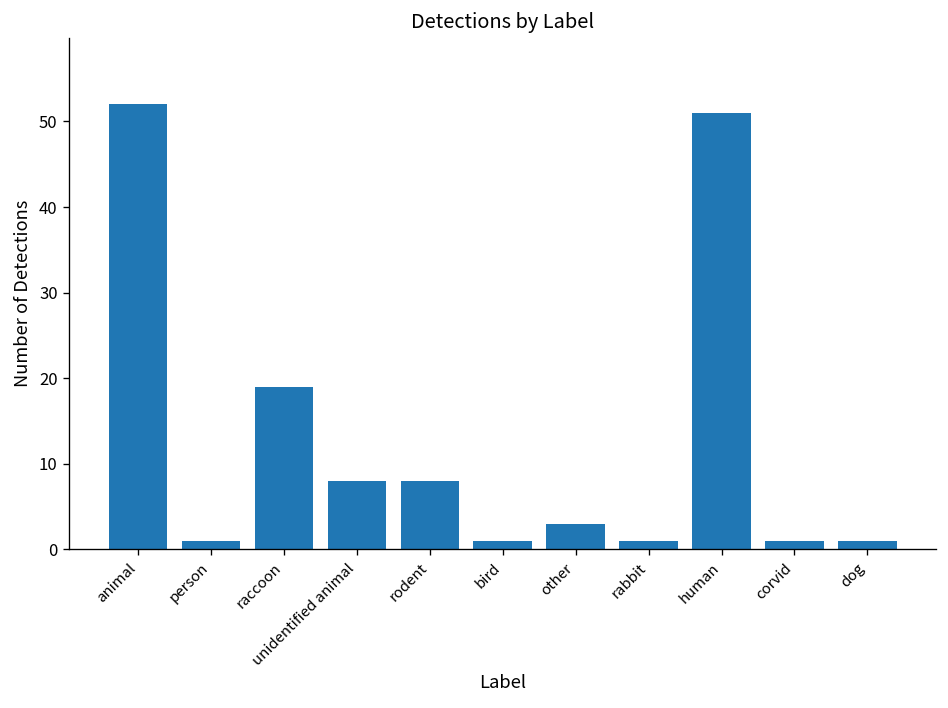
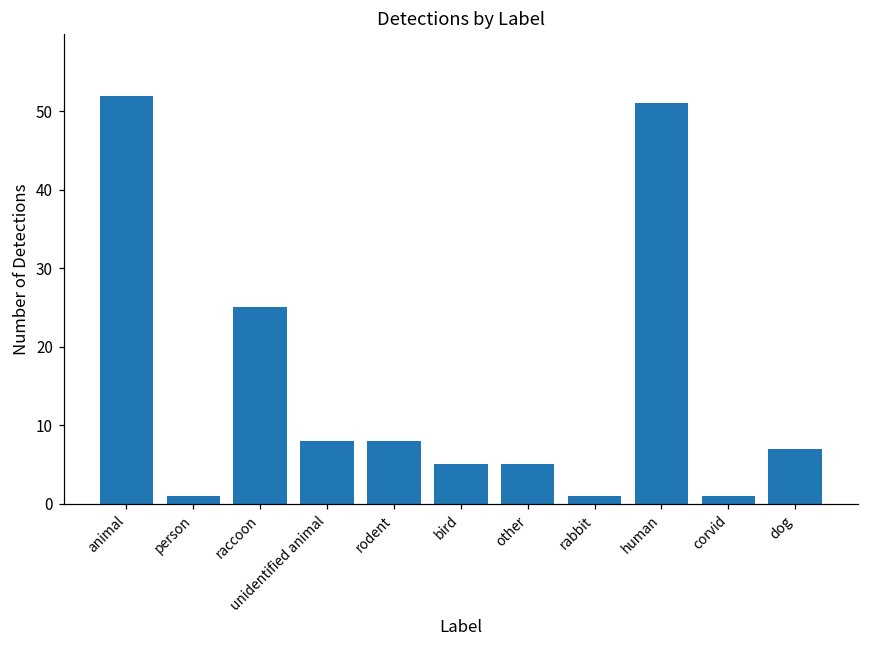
raccoon: 19 -> 25
bird: 1 -> 5
other: 3 -> 5
dog: 1 -> 7
